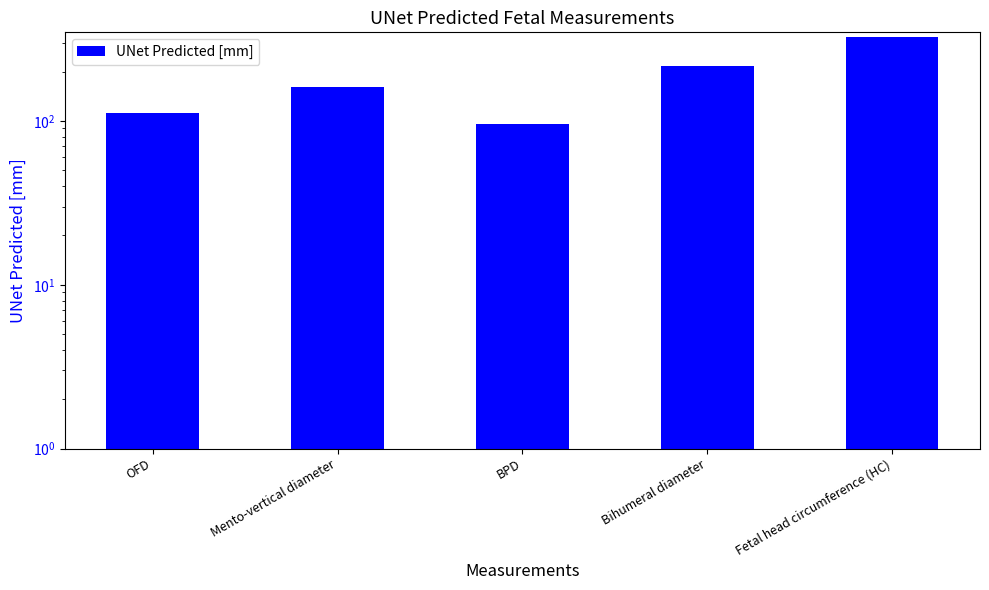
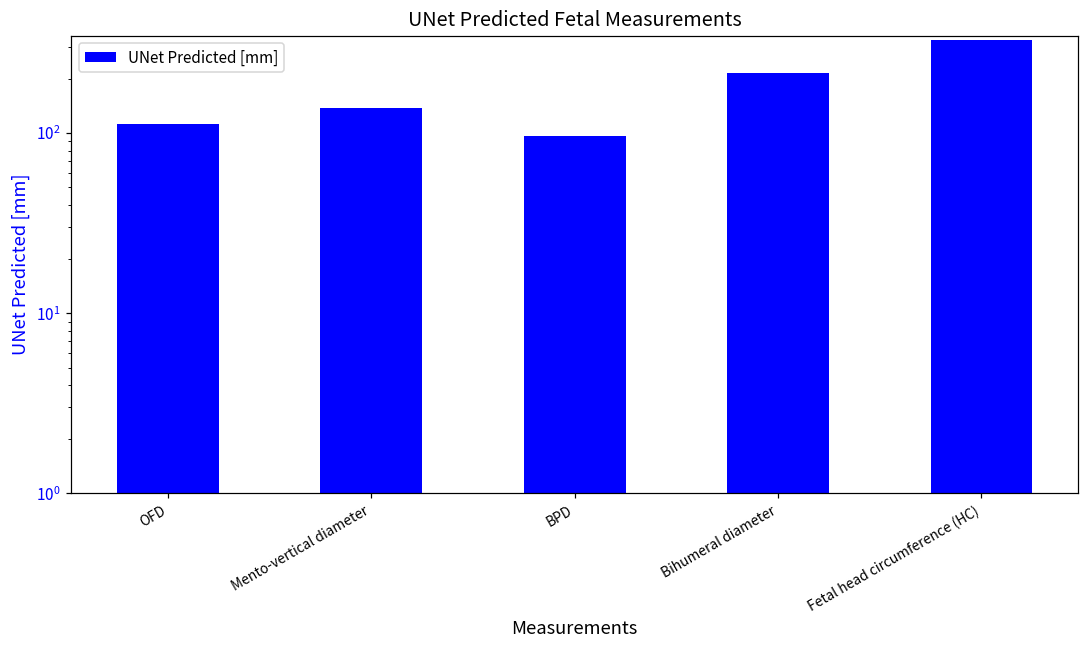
Mento-vertical diameter: 160 -> 140
